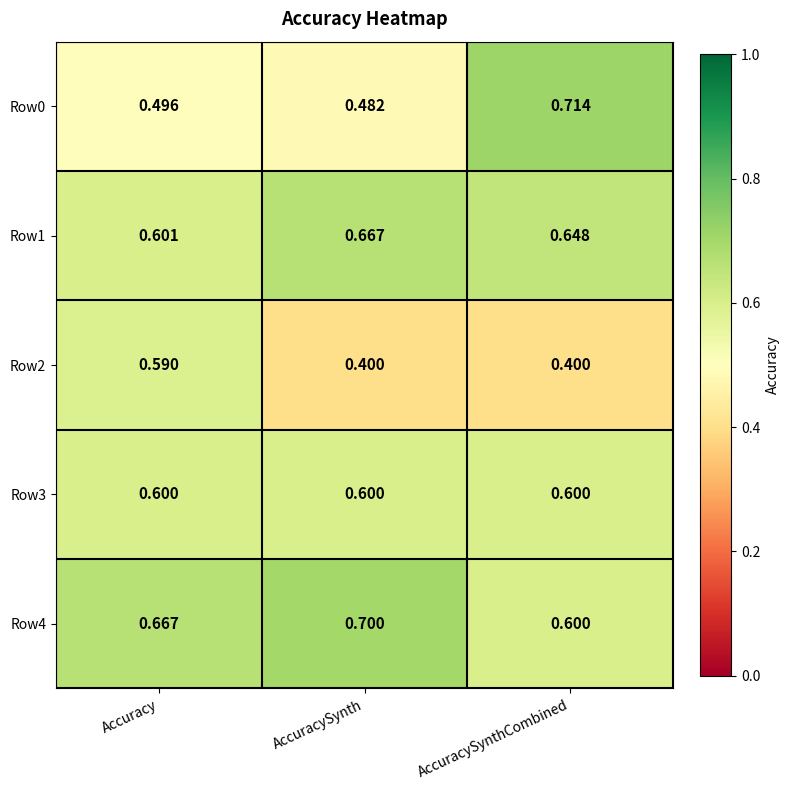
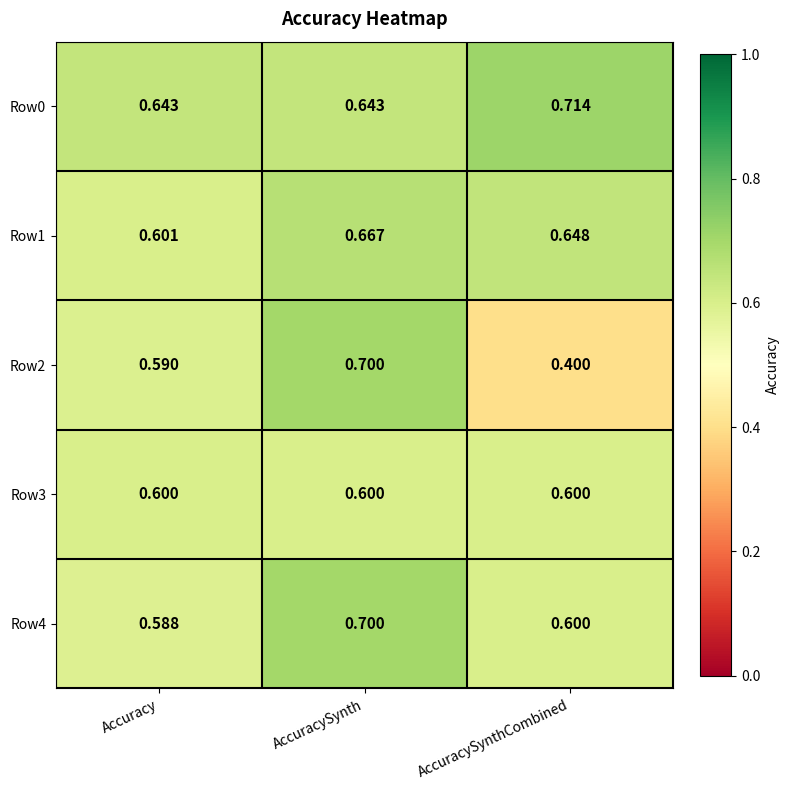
Row0, Accuracy: 0.496 -> 0.643
Row0, AccuracySynth: 0.482 -> 0.643
Row2, AccuracySynth: 0.400 -> 0.700
Row4, Accuracy: 0.667 -> 0.588
